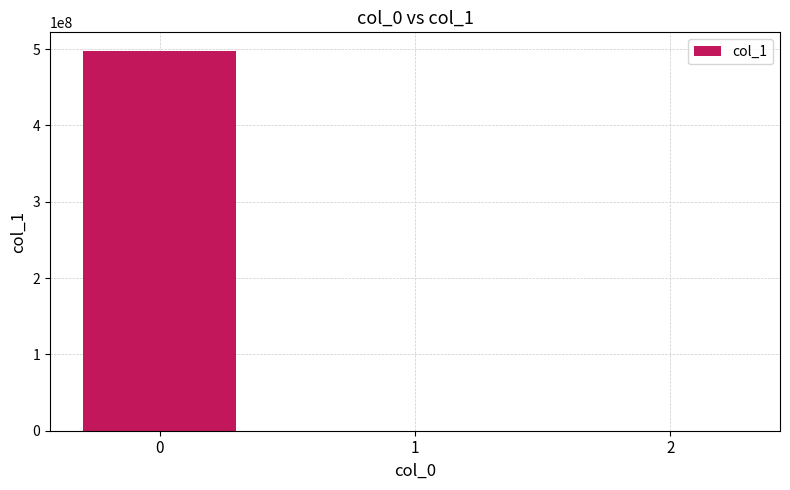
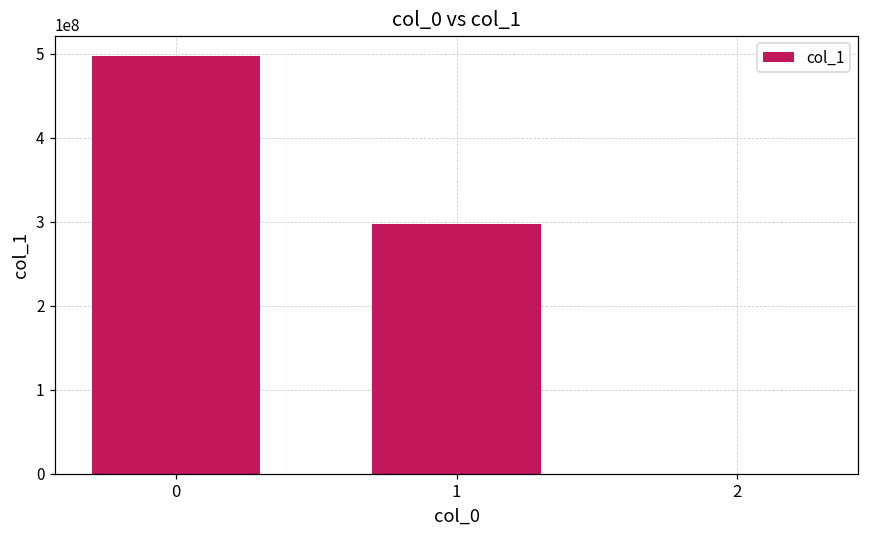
1: 0 -> 300000000
